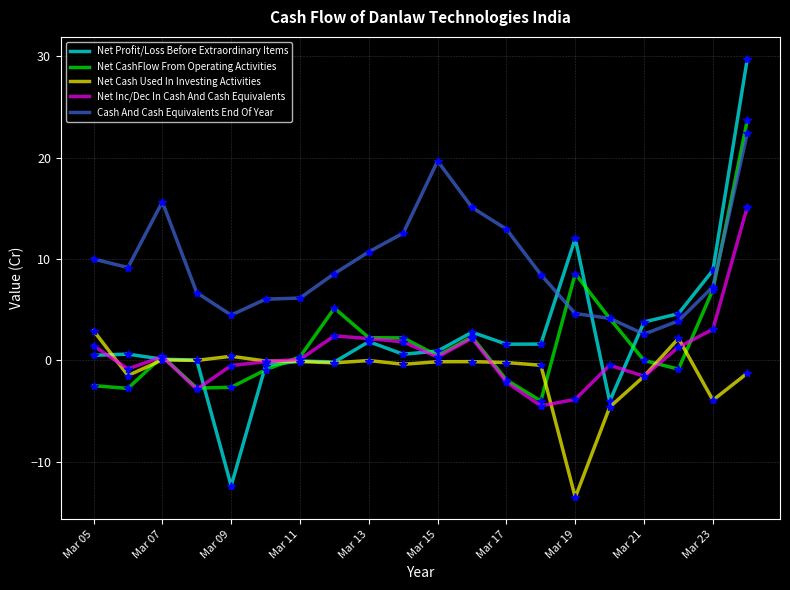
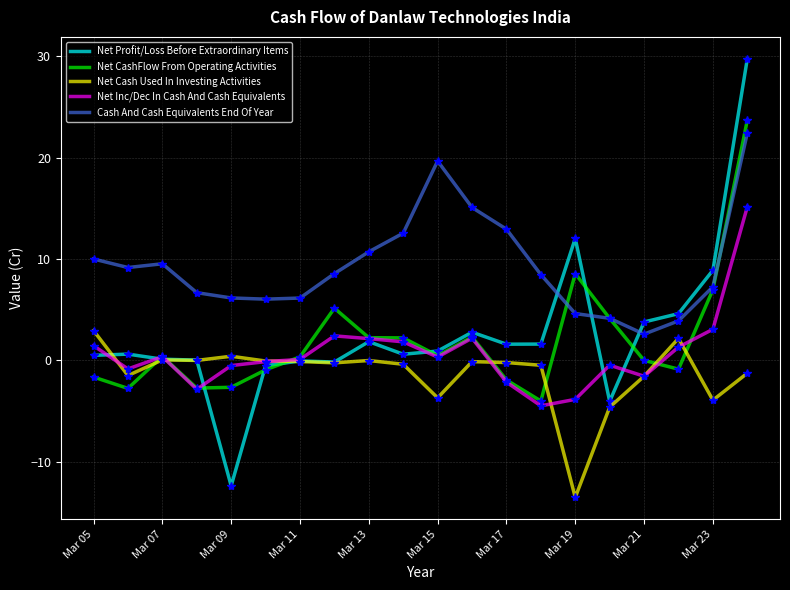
Net CashFlow From Operating Activities, Mar 05: -2.5 -> -1.6
Cash And Cash Equivalents End Of Year, Mar 07: 15.6 -> 9.5
Cash And Cash Equivalents End Of Year, Mar 09: 4.5 -> 6.2
Net Cash Used In Investing Activities, Mar 15: -0.1 -> -3.7
